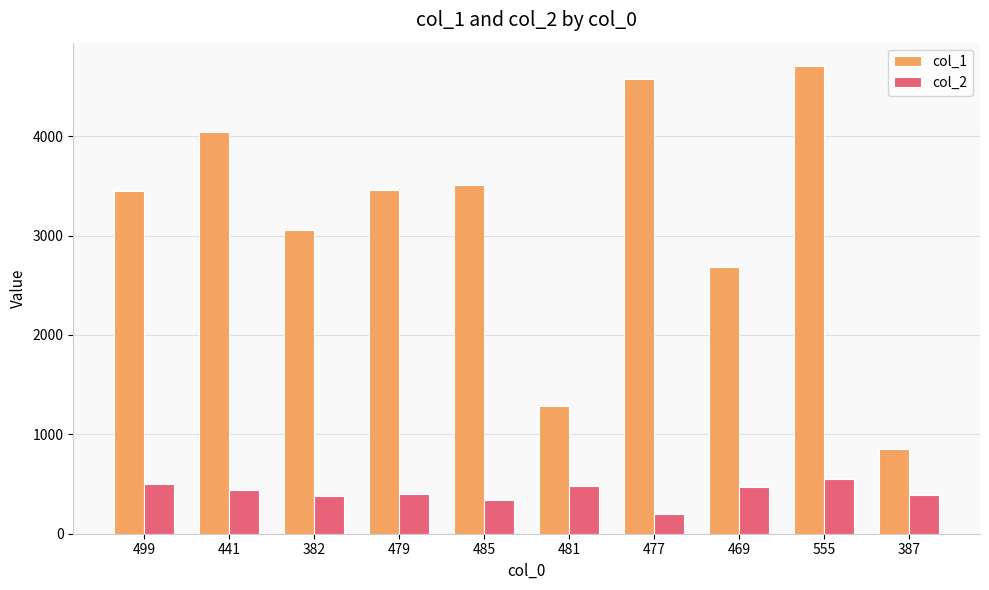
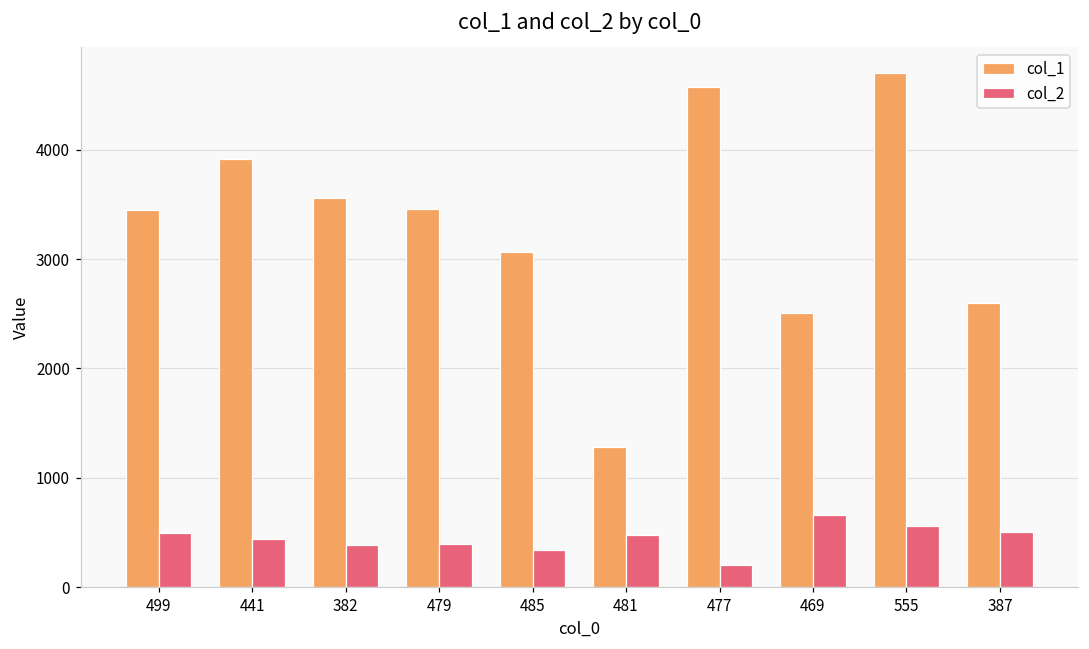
col_1, 441: 4000 -> 3900
col_1, 382: 3100 -> 3600
col_1, 485: 3500 -> 3100
col_1, 469: 2700 -> 2500
col_2, 469: 500 -> 700
col_1, 387: 900 -> 2600
col_2, 387: 400 -> 500
